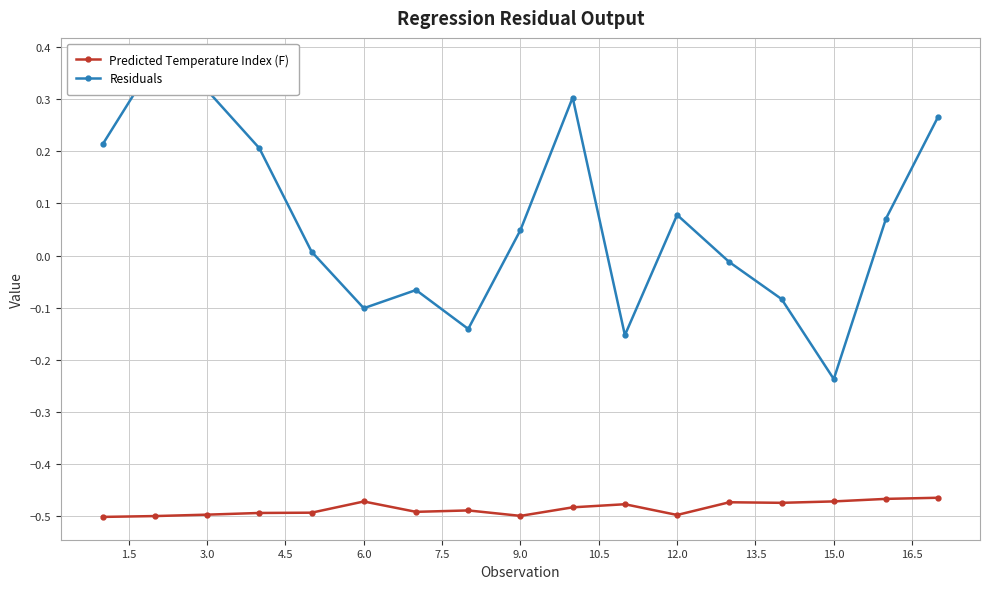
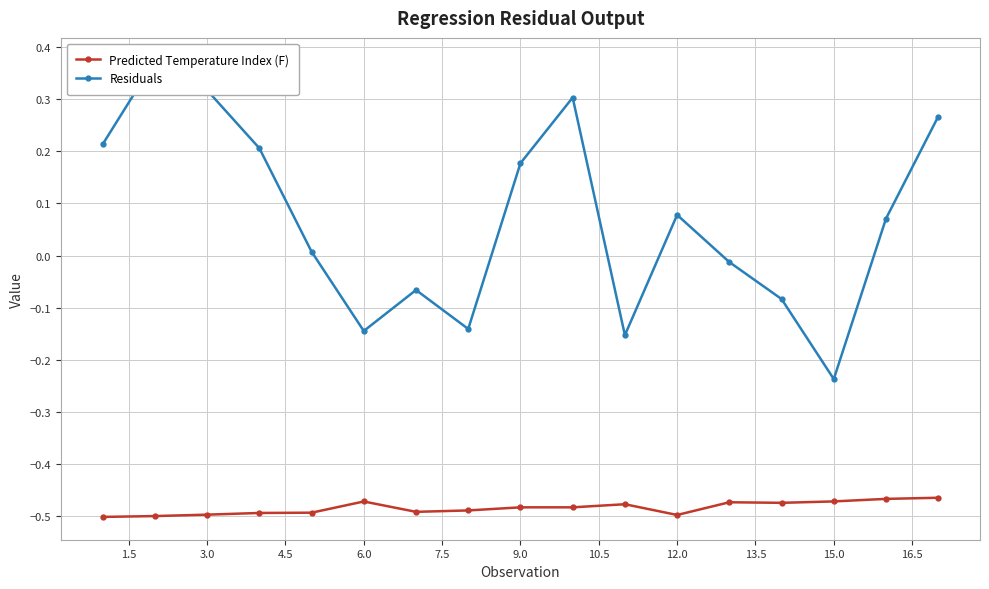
Residuals, 6.0: -0.10 -> -0.14
Predicted Temperature Index (F), 9.0: -0.50 -> -0.48
Residuals, 9.0: 0.05 -> 0.18
